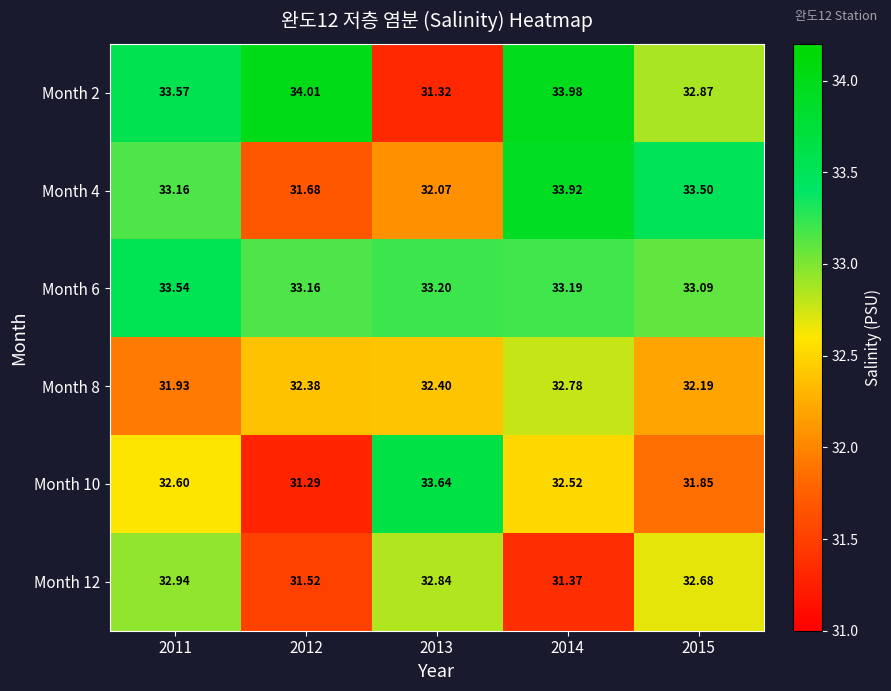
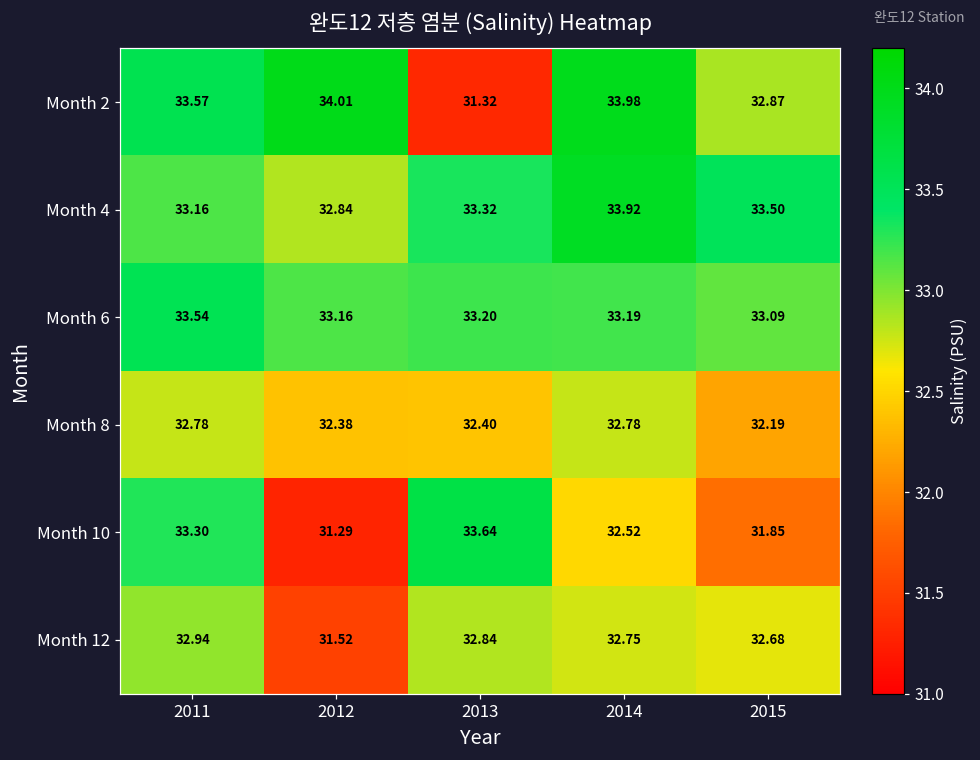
Month 4, 2012: 31.68 -> 32.84
Month 4, 2013: 32.07 -> 33.32
Month 8, 2011: 31.93 -> 32.78
Month 10, 2011: 32.60 -> 33.30
Month 12, 2014: 31.37 -> 32.75
